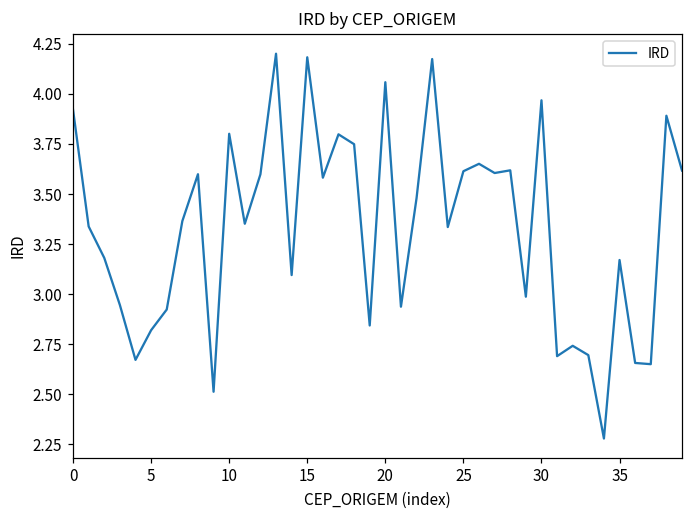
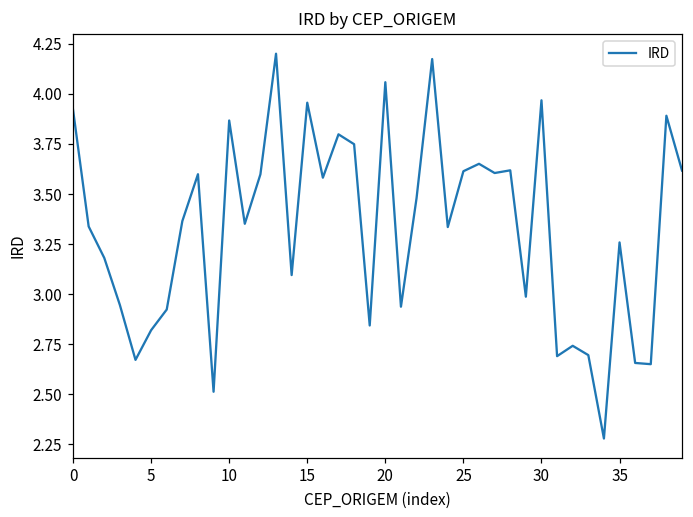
10: 3.80 -> 3.87
15: 4.18 -> 3.96
35: 3.17 -> 3.26
